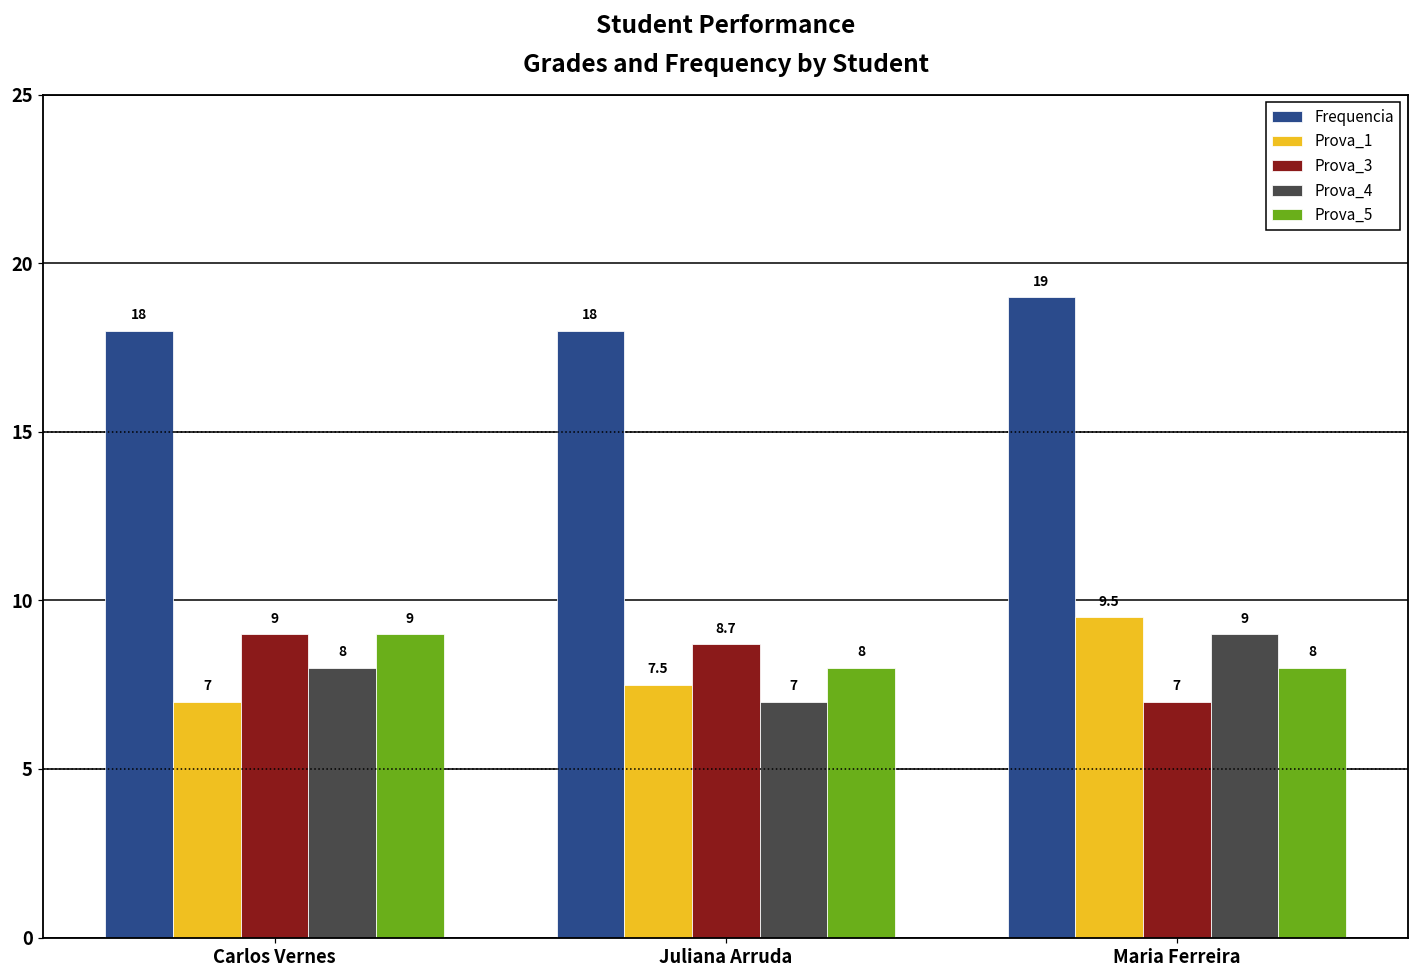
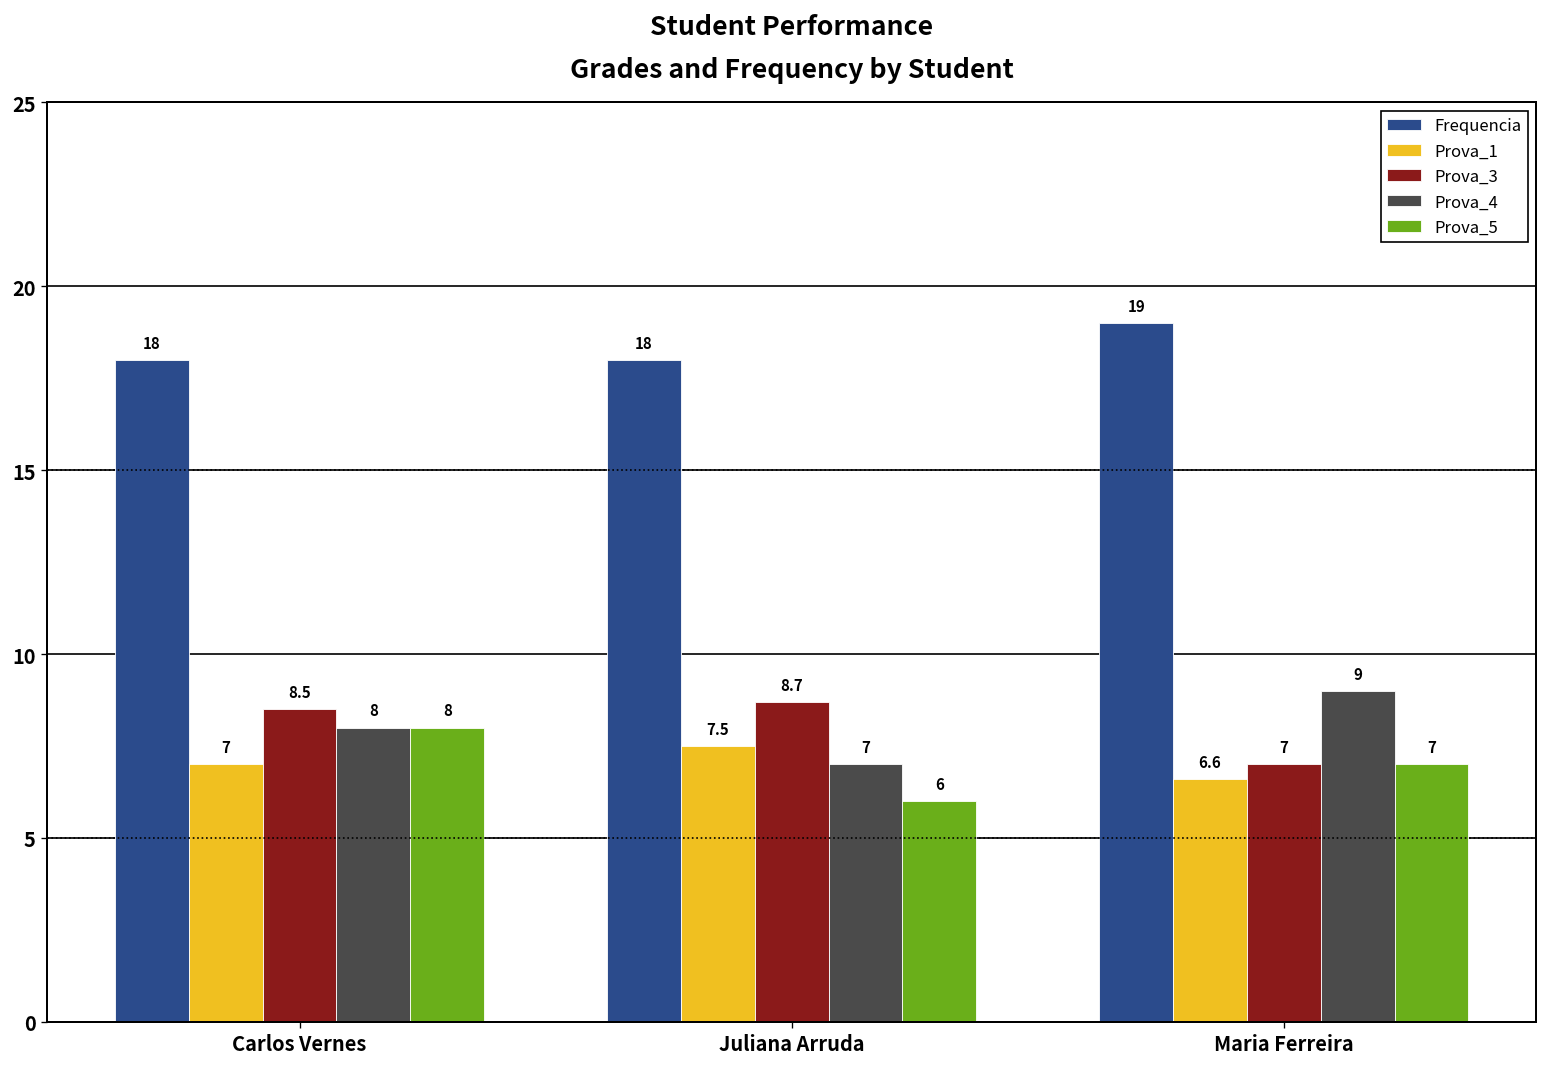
Prova_3, Carlos Vernes: 9 -> 8.5
Prova_5, Carlos Vernes: 9 -> 8
Prova_5, Juliana Arruda: 8 -> 6
Prova_1, Maria Ferreira: 9.5 -> 6.6
Prova_5, Maria Ferreira: 8 -> 7
